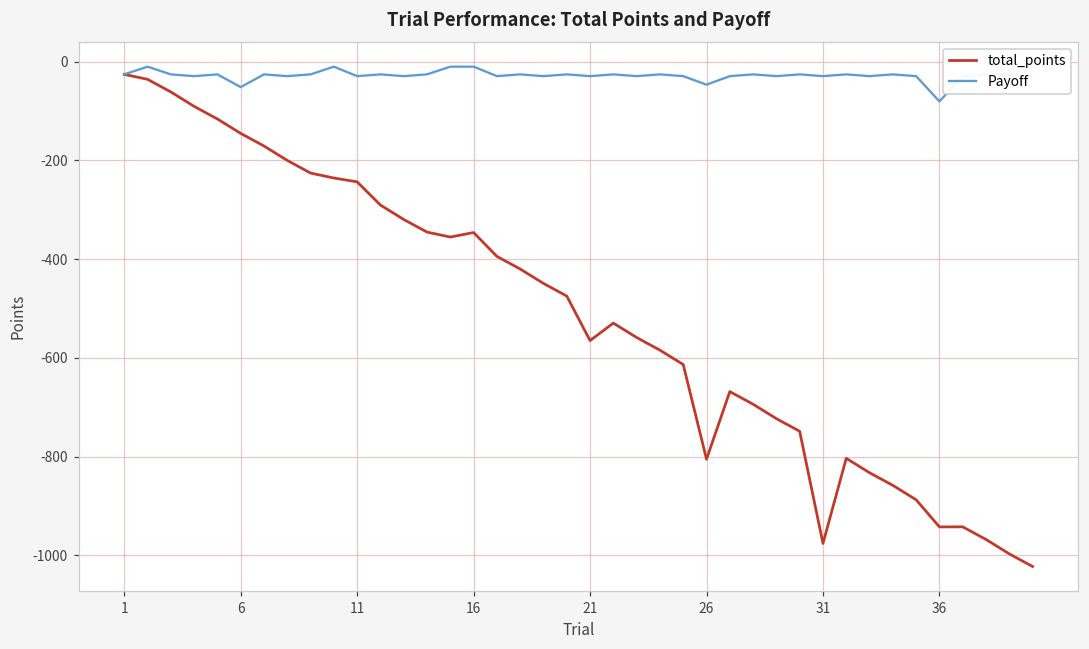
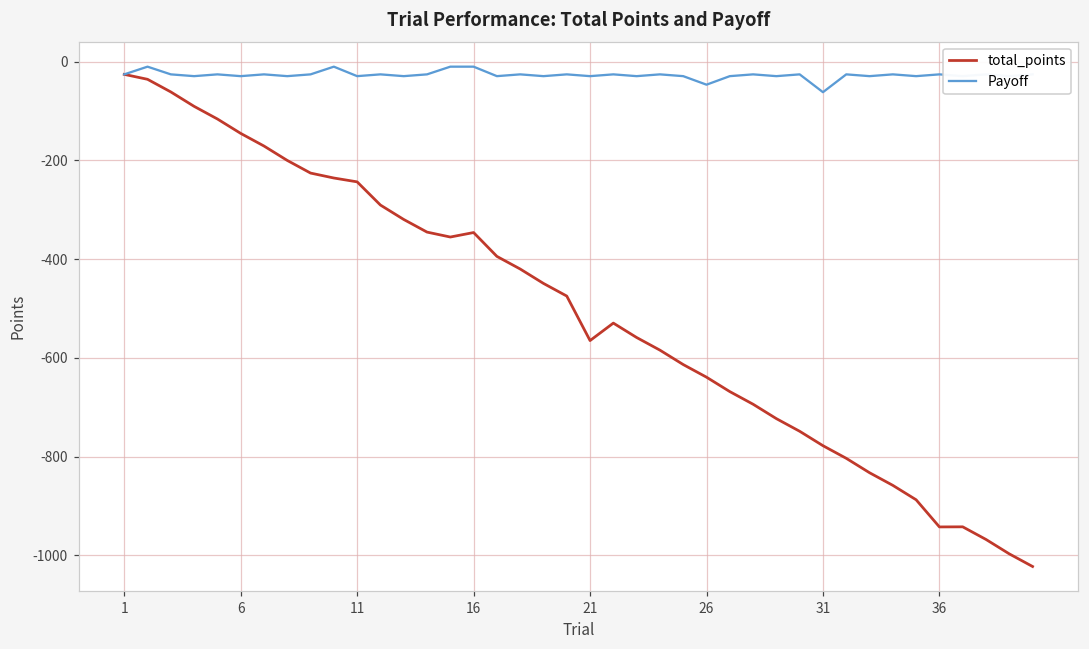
Payoff, 6: -50 -> -30
total_points, 26: -810 -> -640
total_points, 31: -980 -> -780
Payoff, 31: -30 -> -60
Payoff, 36: -80 -> -30
